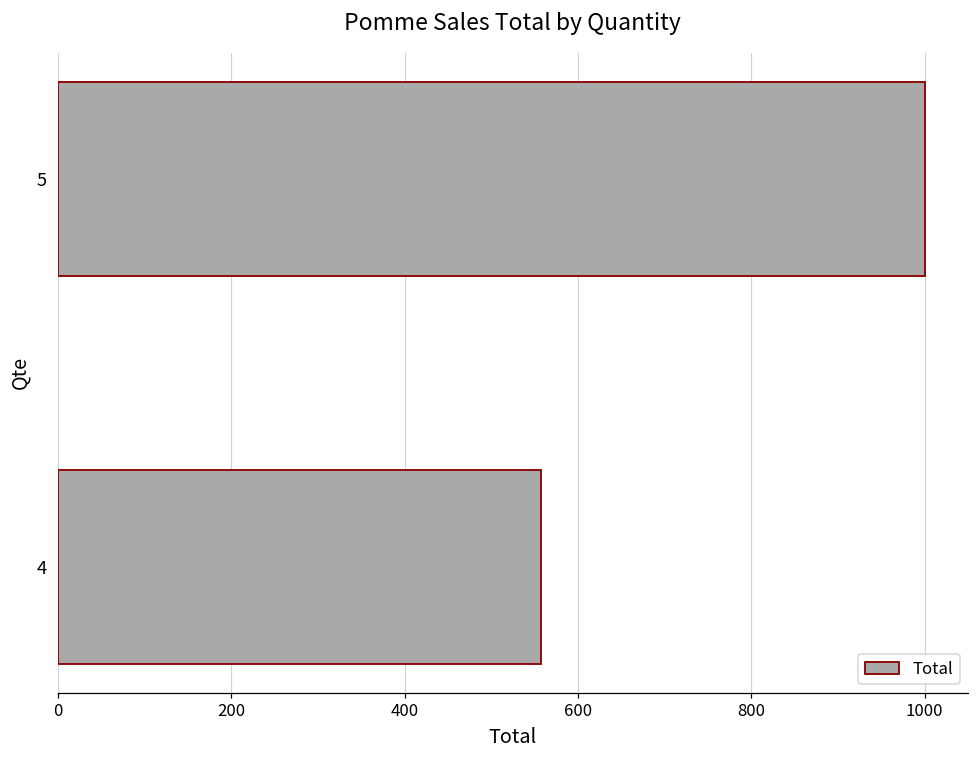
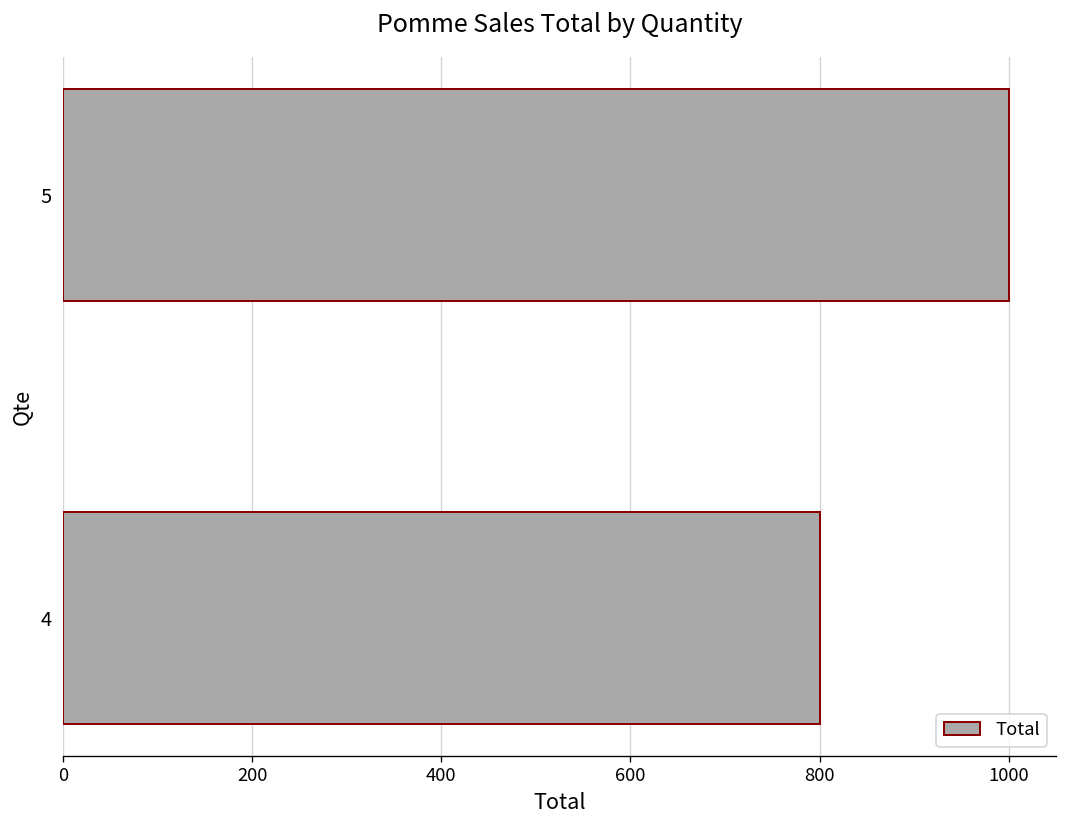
4: 560 -> 800
